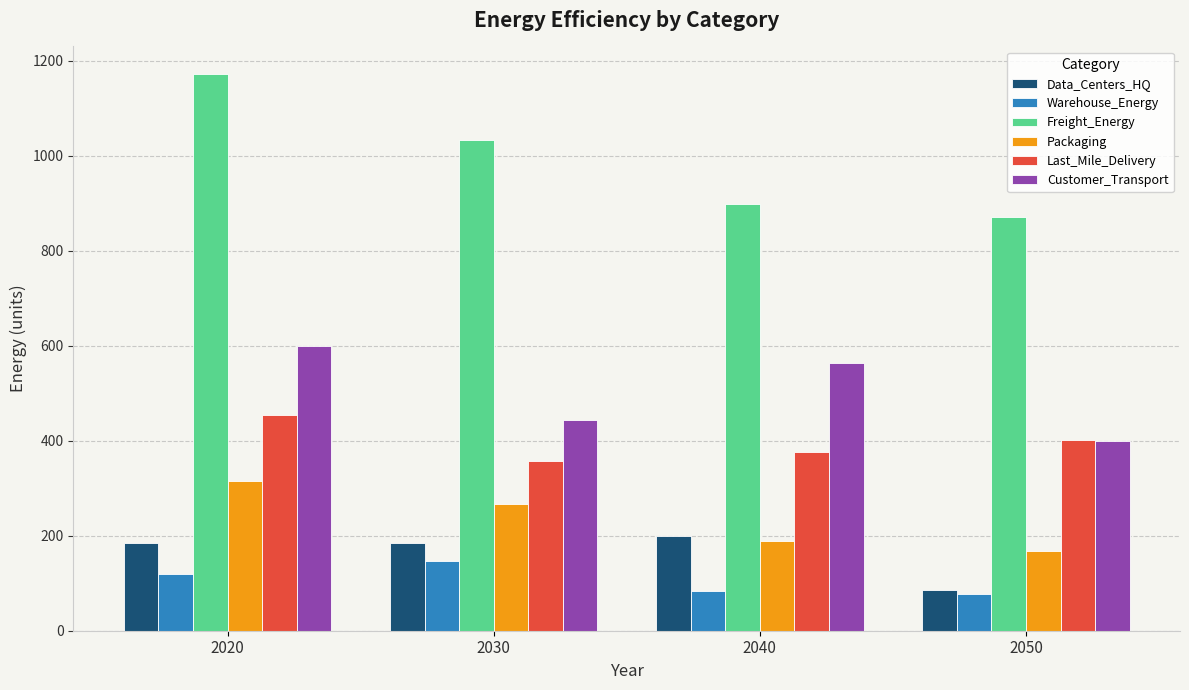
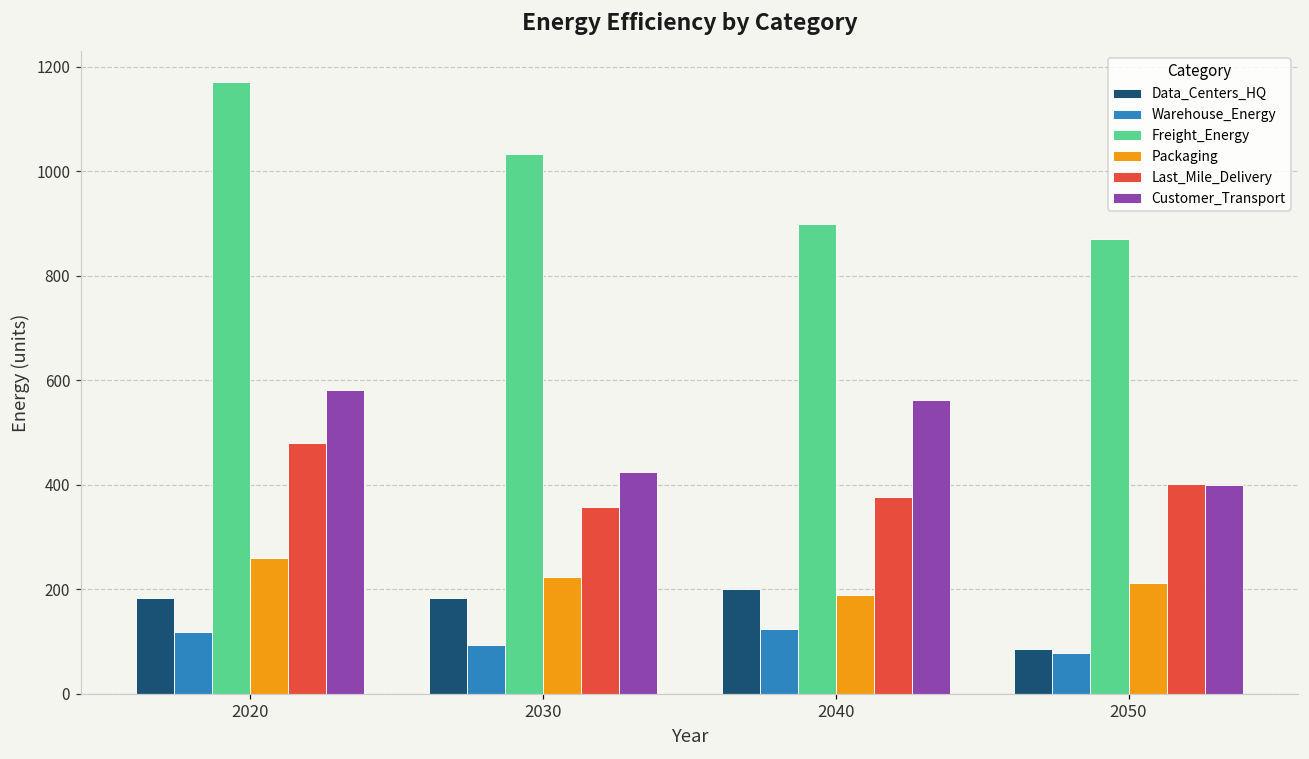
Packaging, 2020: 310 -> 260
Last_Mile_Delivery, 2020: 460 -> 480
Customer_Transport, 2020: 600 -> 580
Warehouse_Energy, 2030: 150 -> 90
Packaging, 2030: 270 -> 220
Customer_Transport, 2030: 440 -> 420
Warehouse_Energy, 2040: 80 -> 120
Packaging, 2050: 170 -> 210
